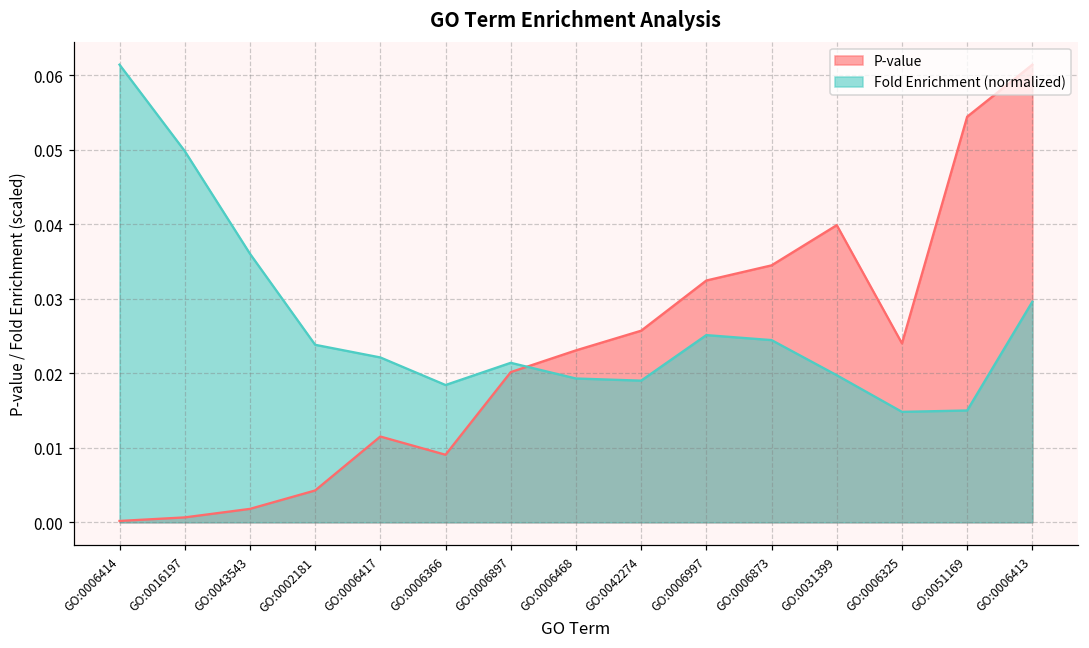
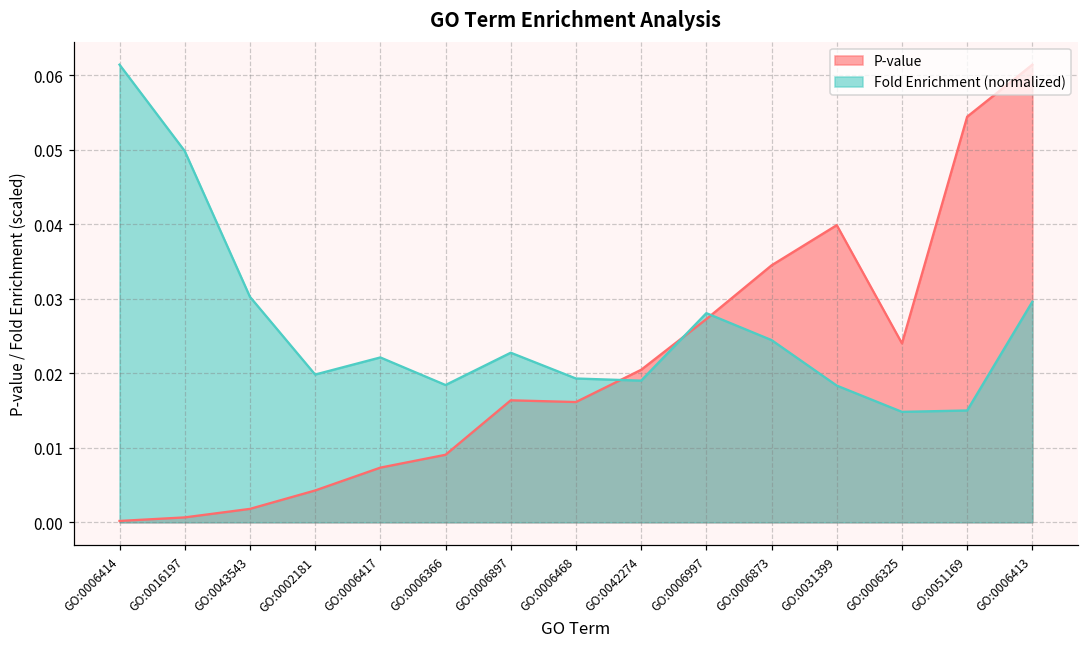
Fold Enrichment (normalized), GO:0043543: 0.036 -> 0.030
Fold Enrichment (normalized), GO:0002181: 0.024 -> 0.020
P-value, GO:0006417: 0.012 -> 0.007
P-value, GO:0006897: 0.020 -> 0.016
Fold Enrichment (normalized), GO:0006897: 0.021 -> 0.023
P-value, GO:0006468: 0.023 -> 0.016
P-value, GO:0042274: 0.026 -> 0.020
P-value, GO:0006997: 0.032 -> 0.027
Fold Enrichment (normalized), GO:0006997: 0.025 -> 0.028
Fold Enrichment (normalized), GO:0031399: 0.020 -> 0.018
